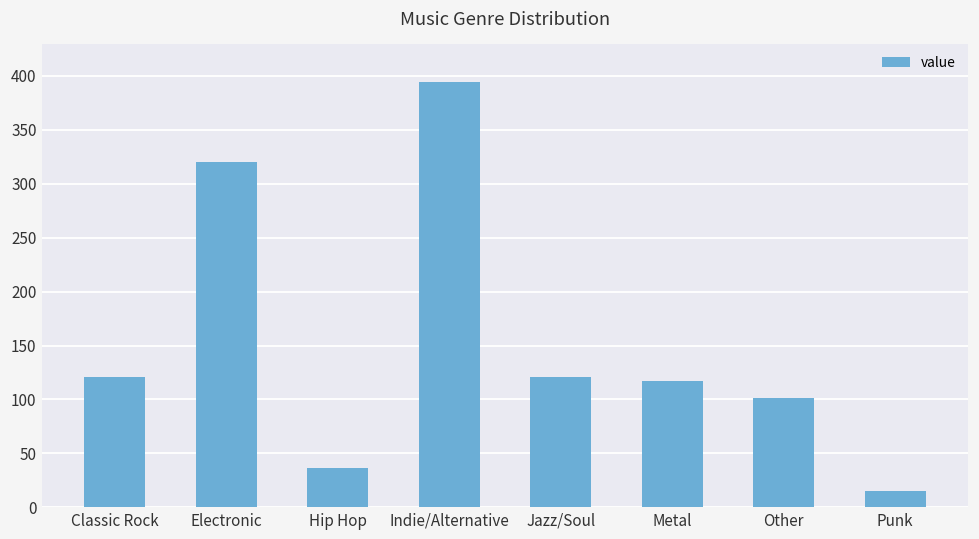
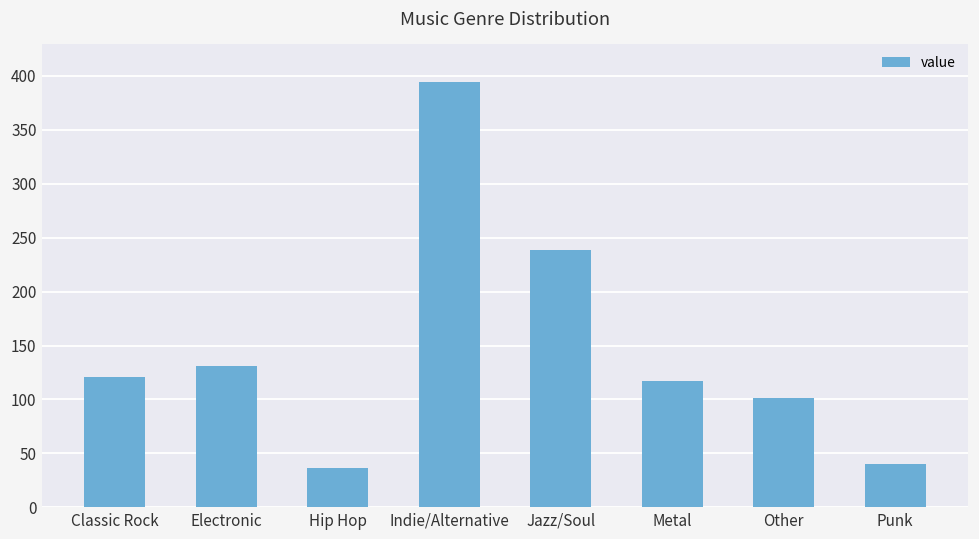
Electronic: 320 -> 130
Jazz/Soul: 120 -> 240
Punk: 20 -> 40
